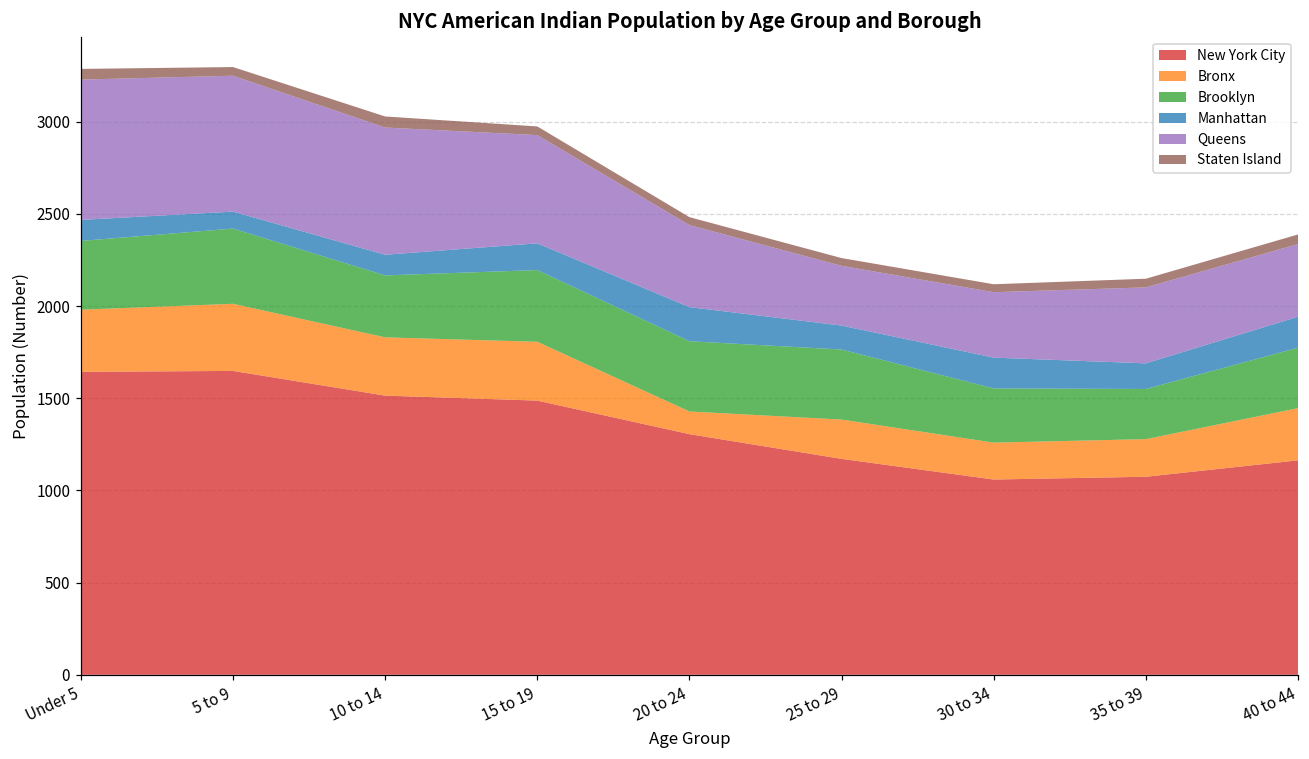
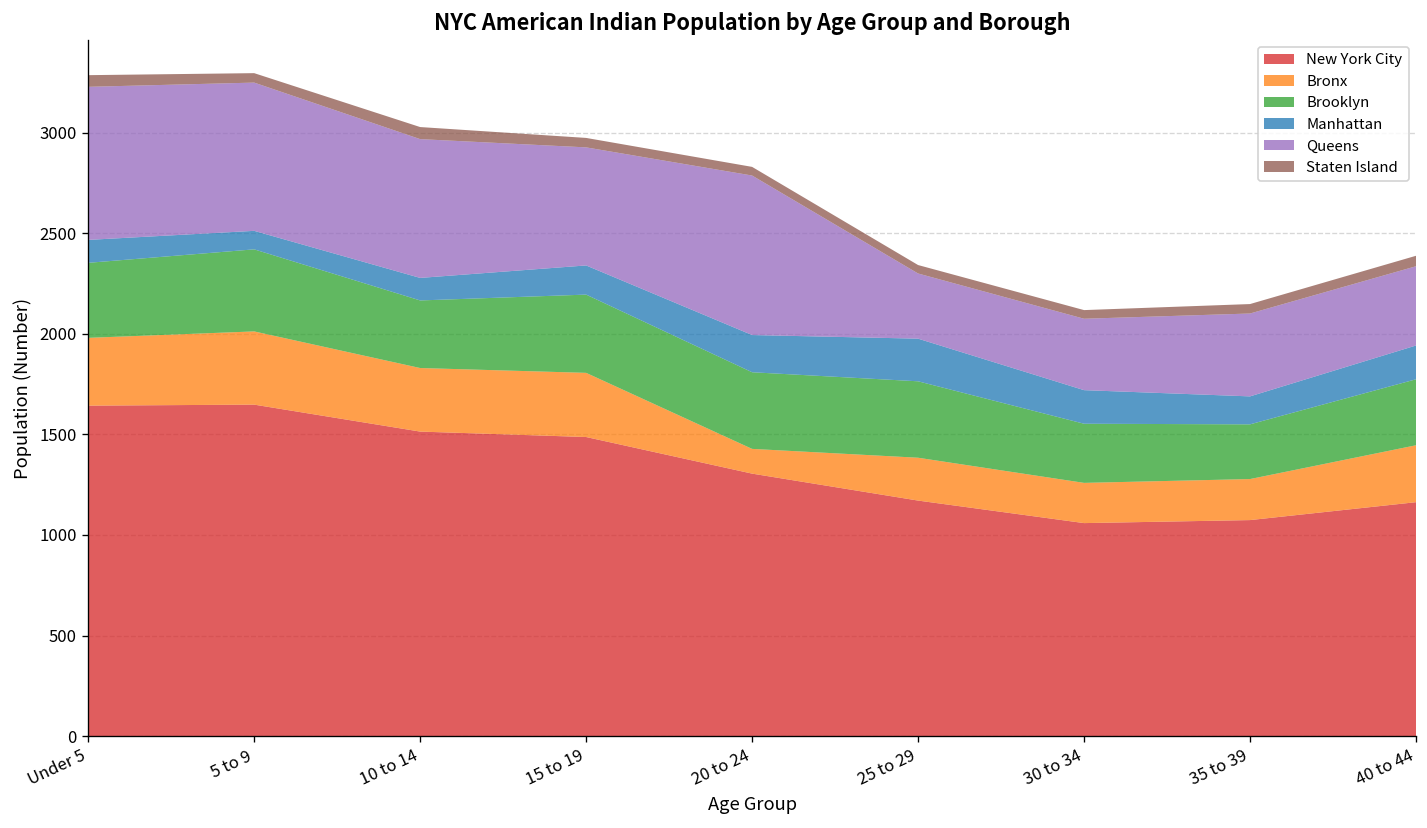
Queens, 20 to 24: 450 -> 790
Manhattan, 25 to 29: 130 -> 210
